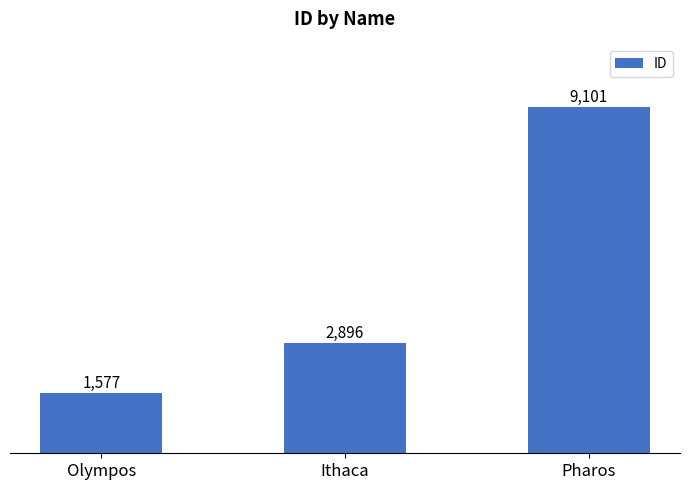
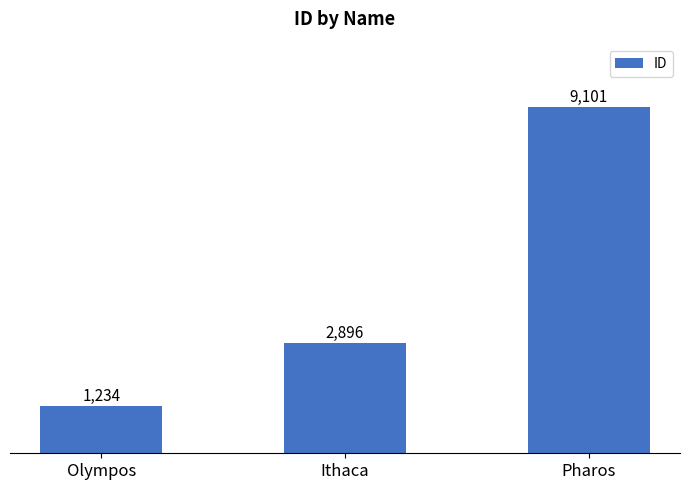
Olympos: 1,577 -> 1,234
